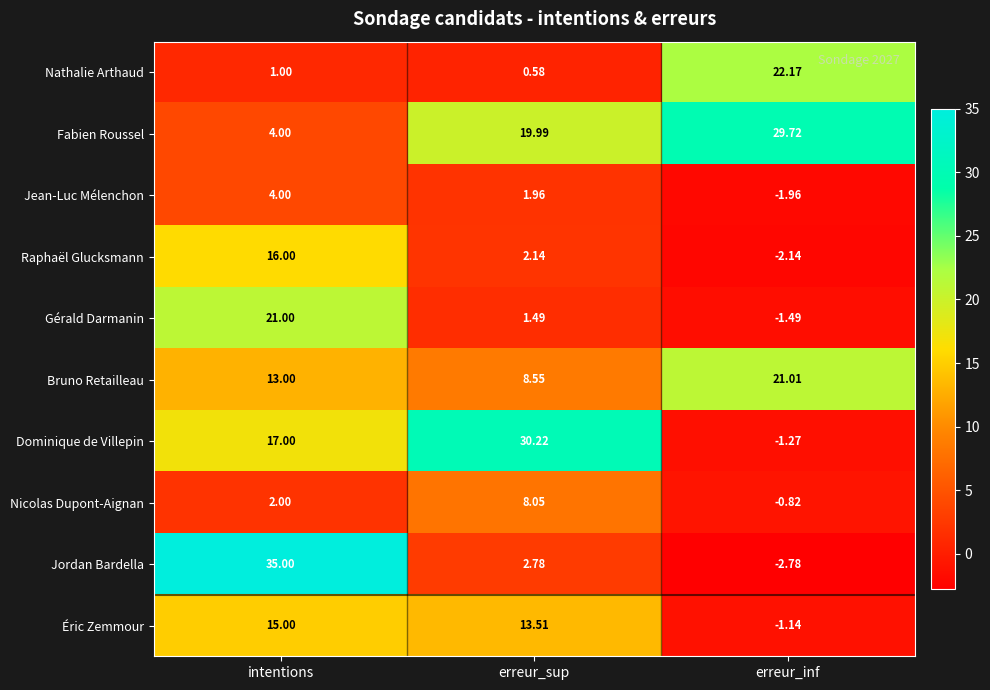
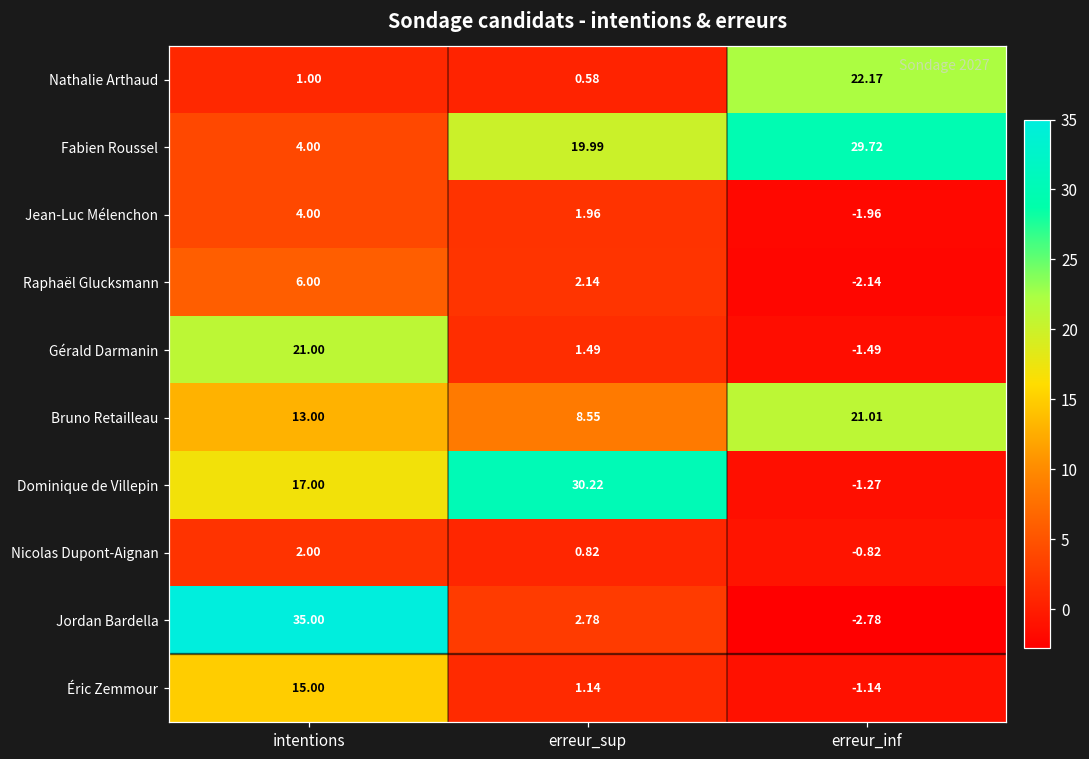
Raphaël Glucksmann, intentions: 16.00 -> 6.00
Nicolas Dupont-Aignan, erreur_sup: 8.05 -> 0.82
Éric Zemmour, erreur_sup: 13.51 -> 1.14
